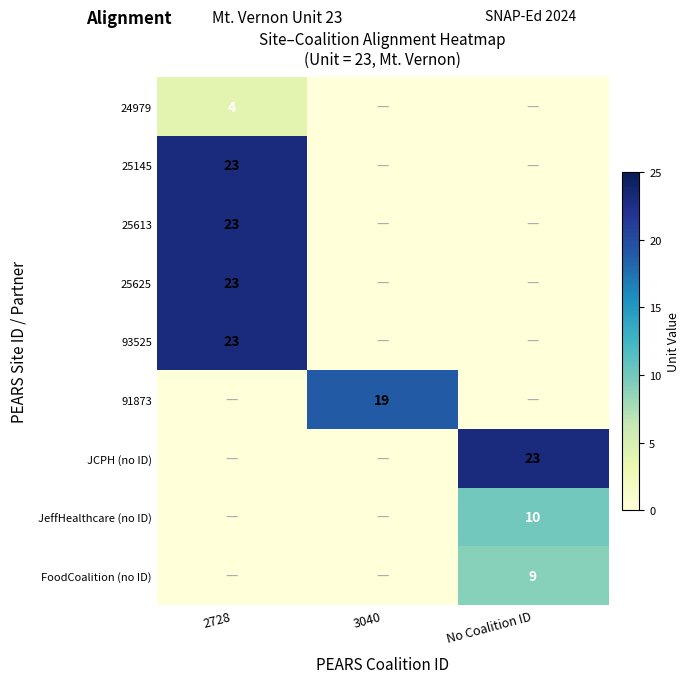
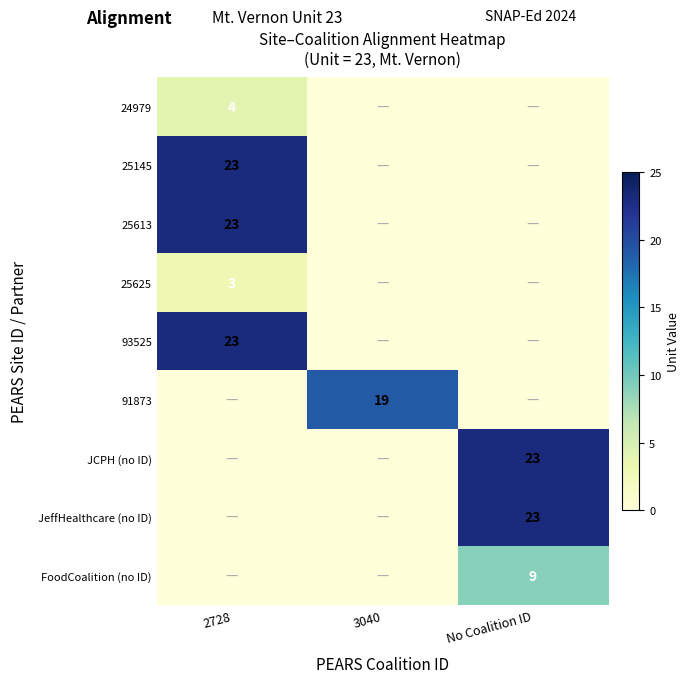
25625, 2728: 23 -> 3
JeffHealthcare (no ID), No Coalition ID: 10 -> 23
